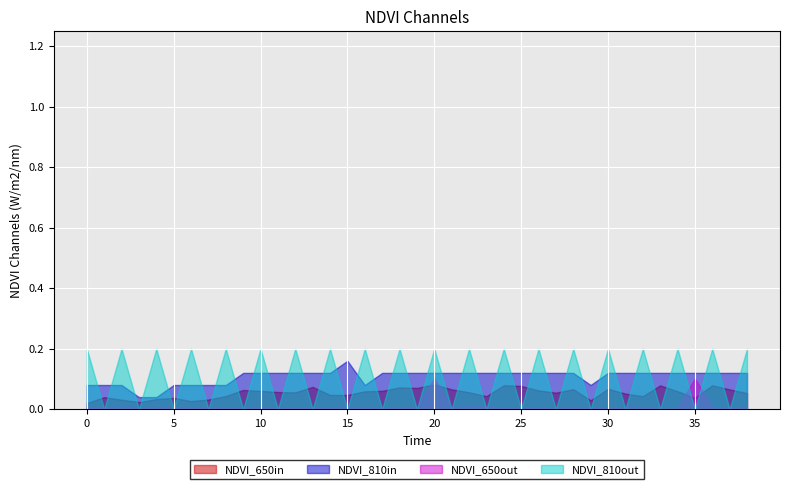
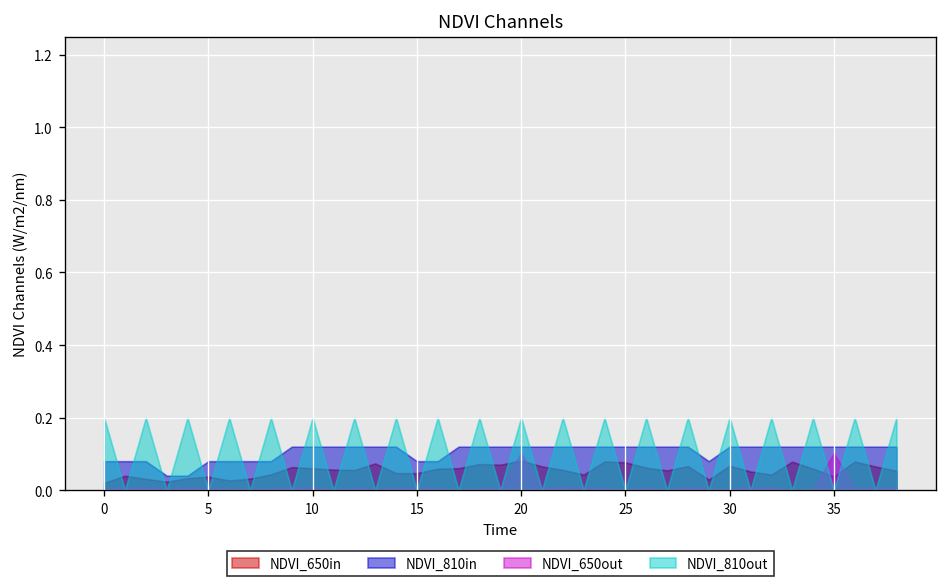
NDVI_810in, 15: 0.16 -> 0.08
